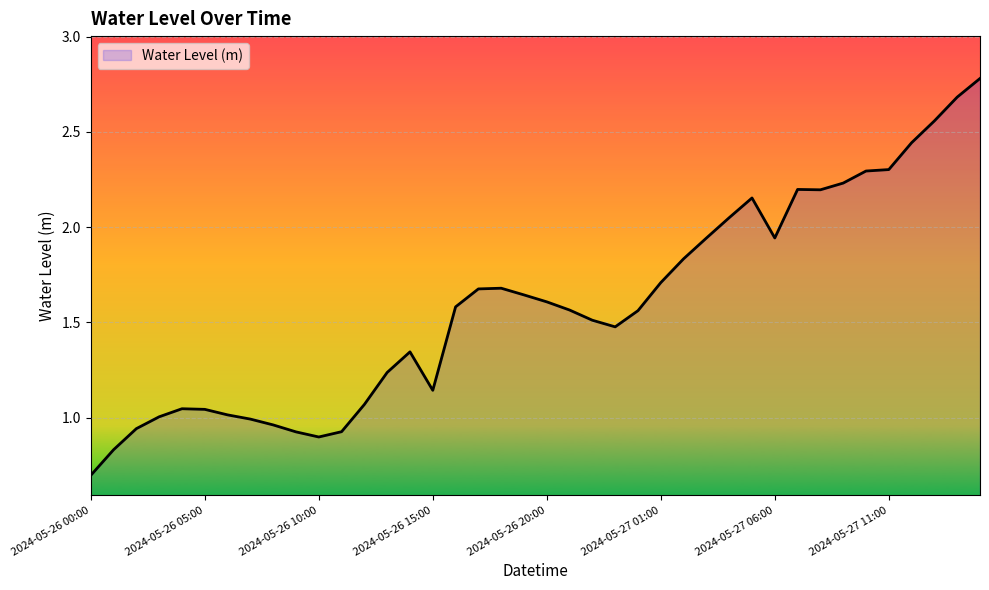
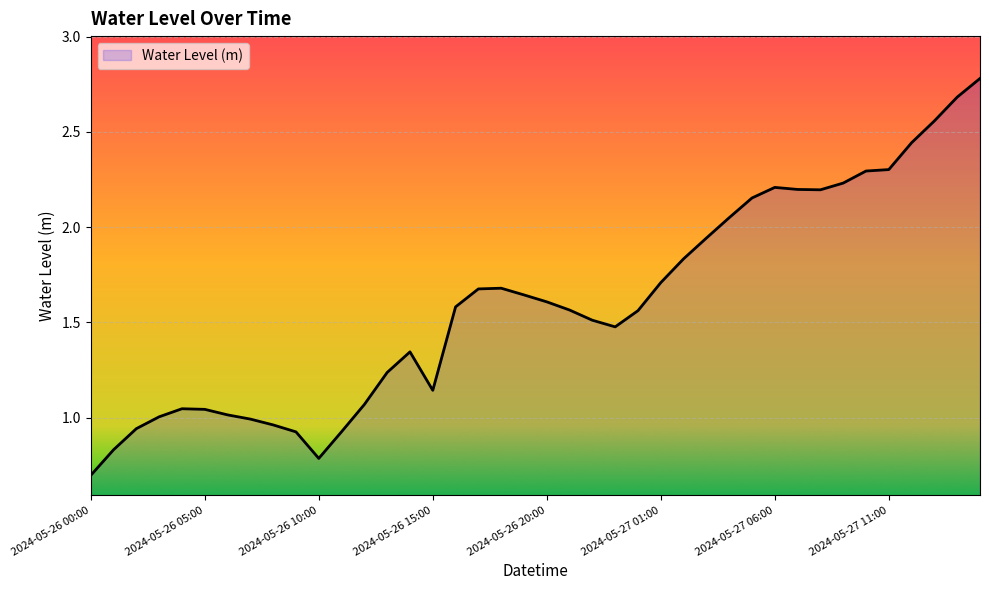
2024-05-26 10:00: 0.90 -> 0.79
2024-05-27 06:00: 1.94 -> 2.21
